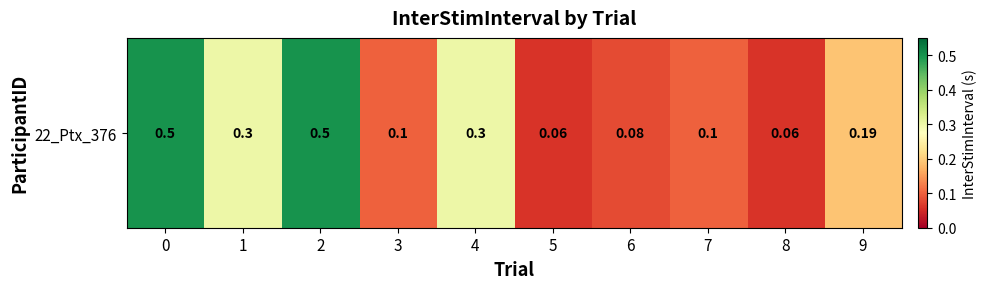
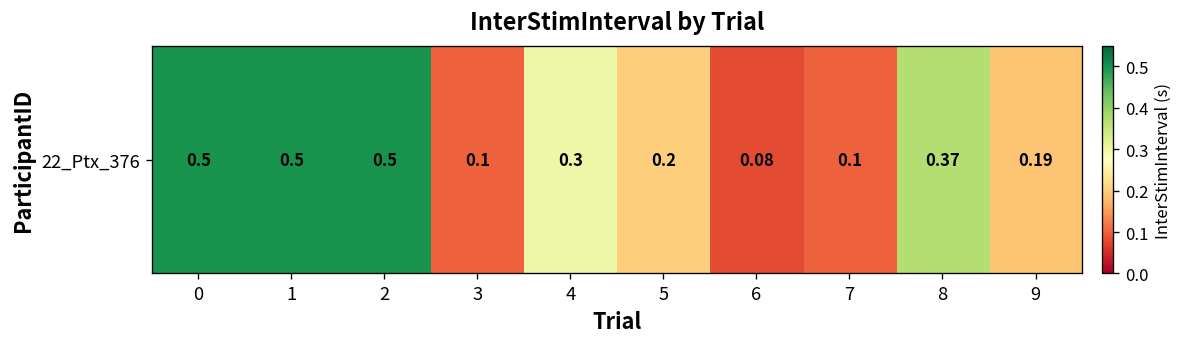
22_Ptx_376, 1: 0.3 -> 0.5
22_Ptx_376, 5: 0.06 -> 0.2
22_Ptx_376, 8: 0.06 -> 0.37
